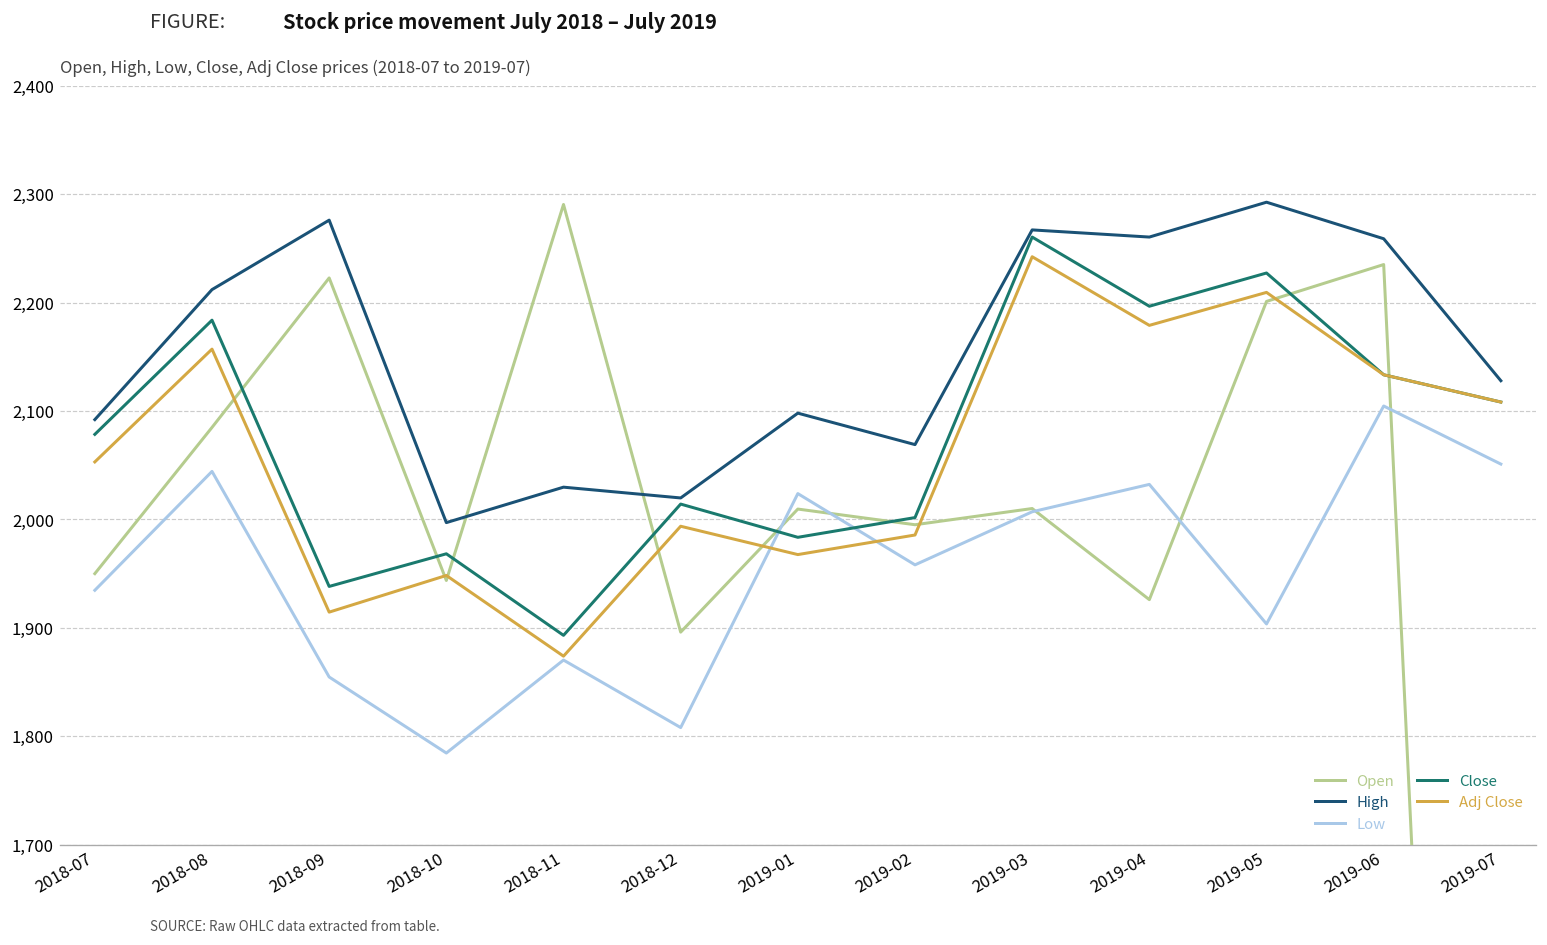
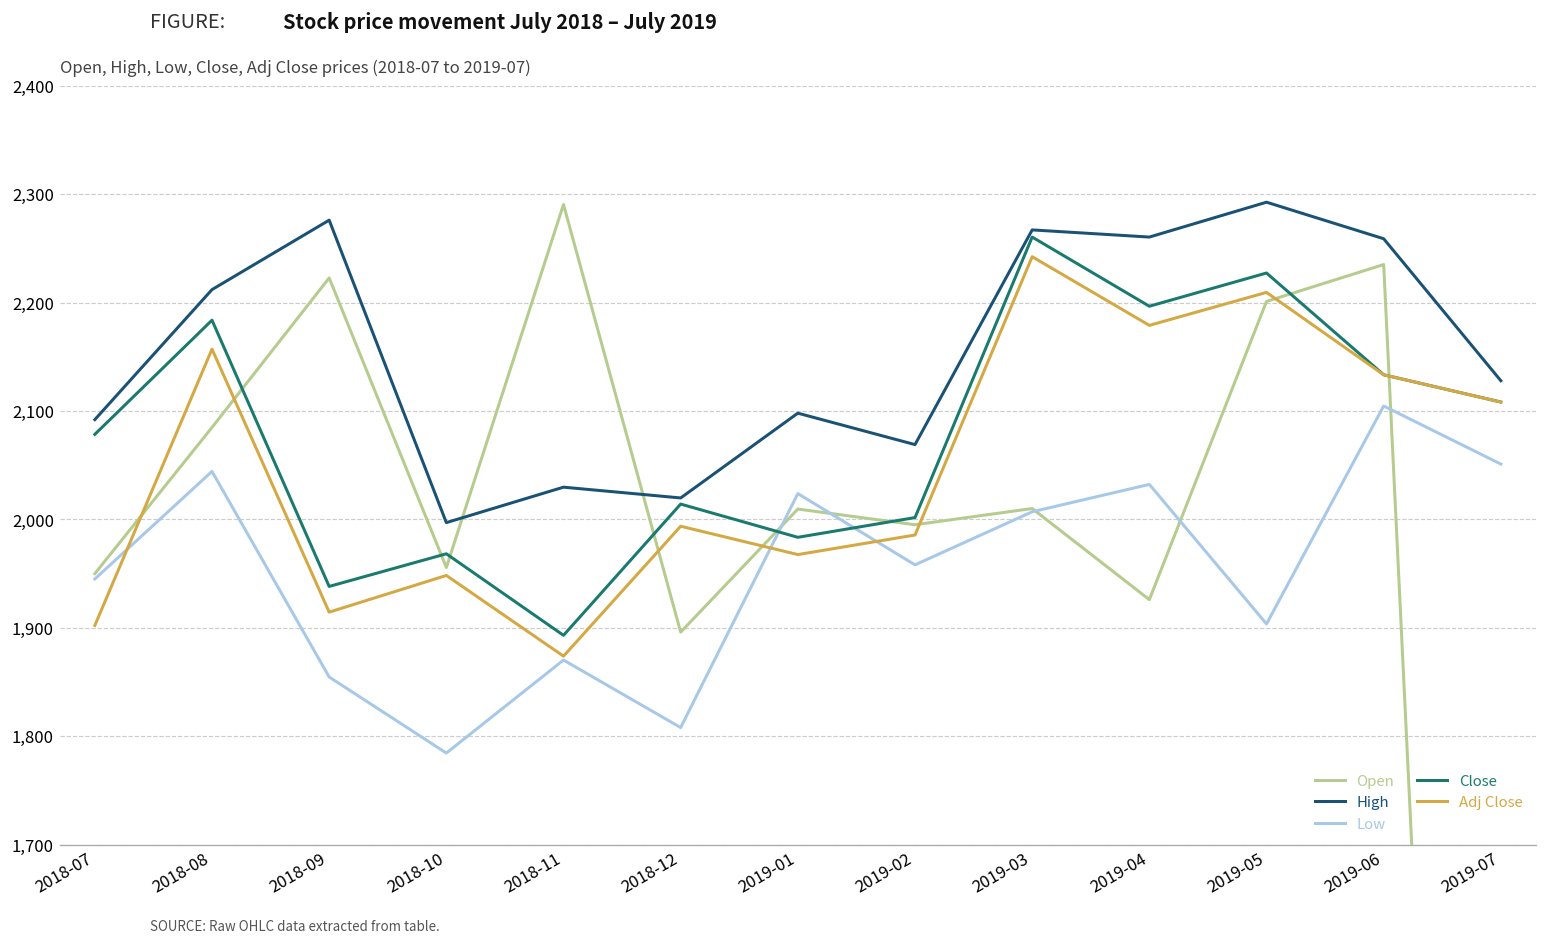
Low, 2018-07: 1,930 -> 1,950
Adj Close, 2018-07: 2,050 -> 1,900
Open, 2018-10: 1,940 -> 1,960
